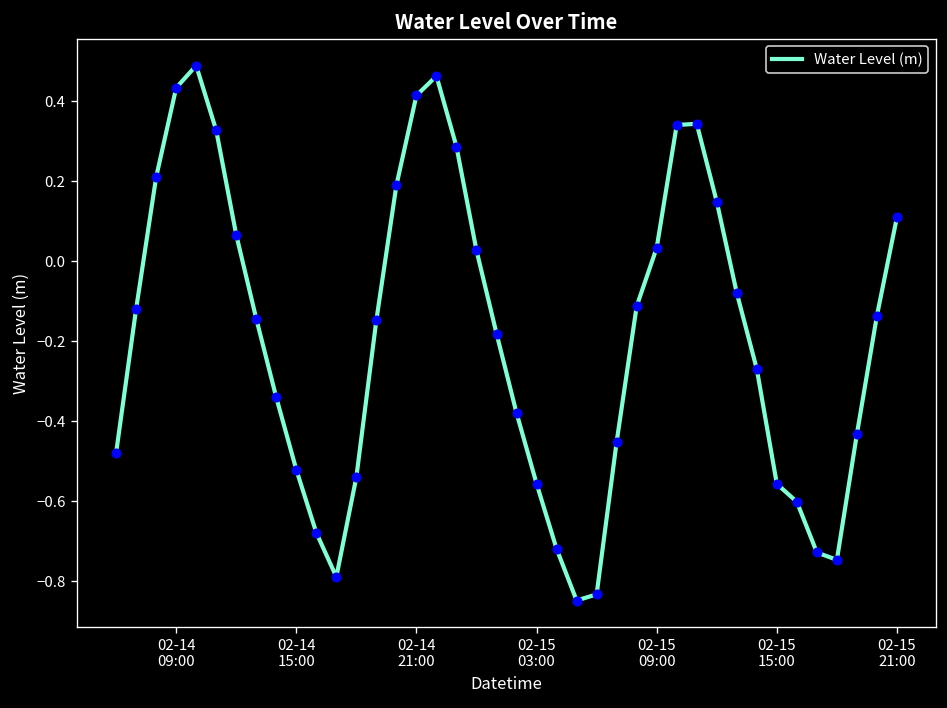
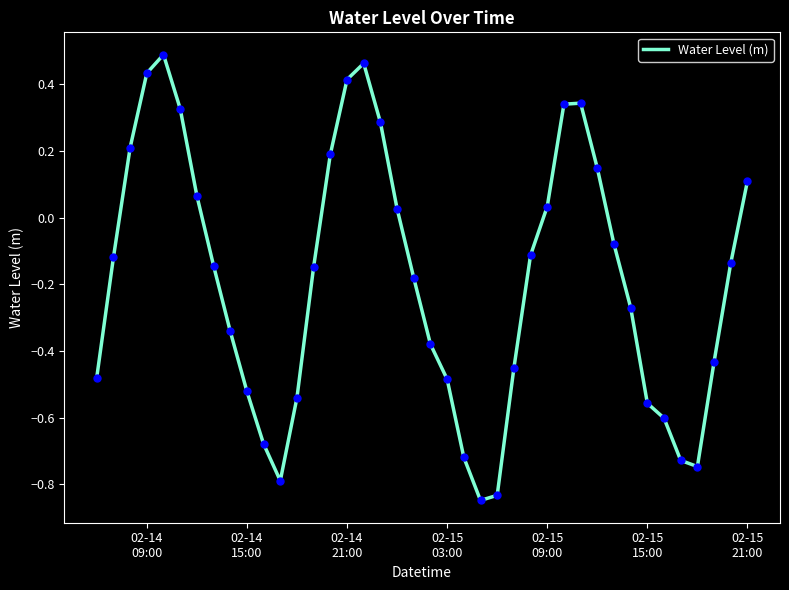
02-15 03:00: -0.56 -> -0.48
